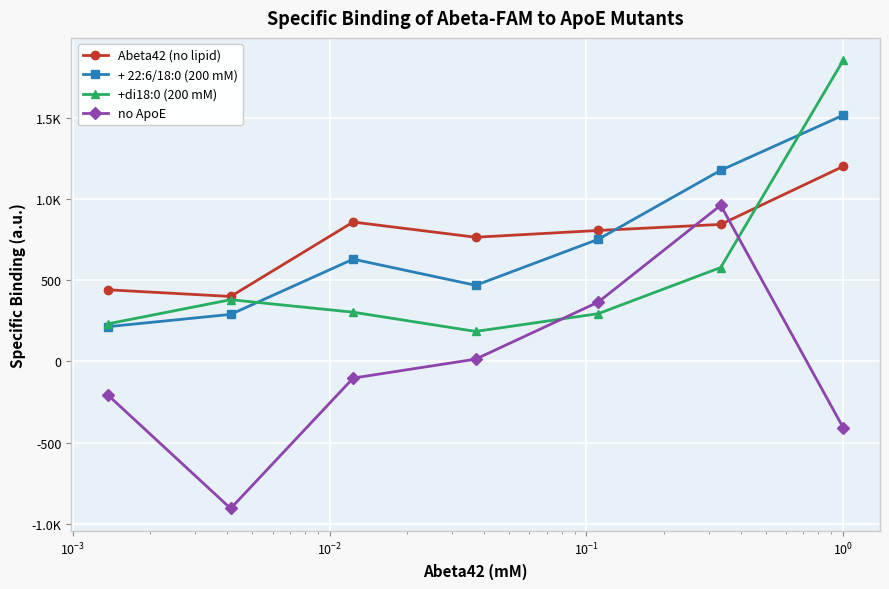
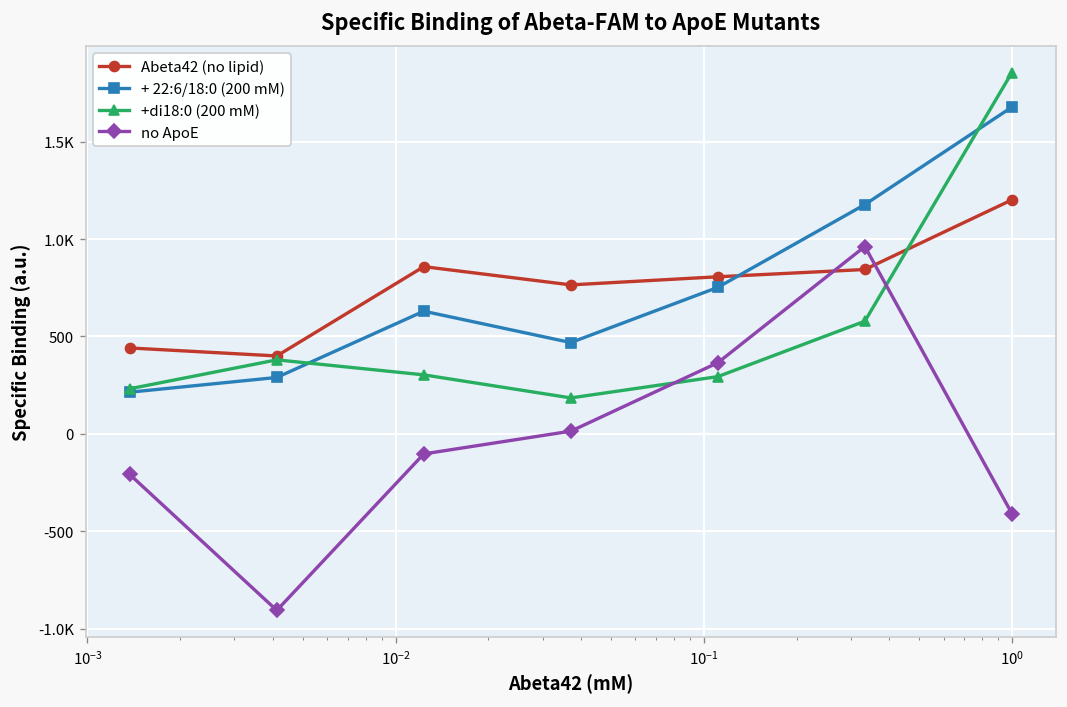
+ 22:6/18:0 (200 mM), 10^0: 1520 -> 1680
